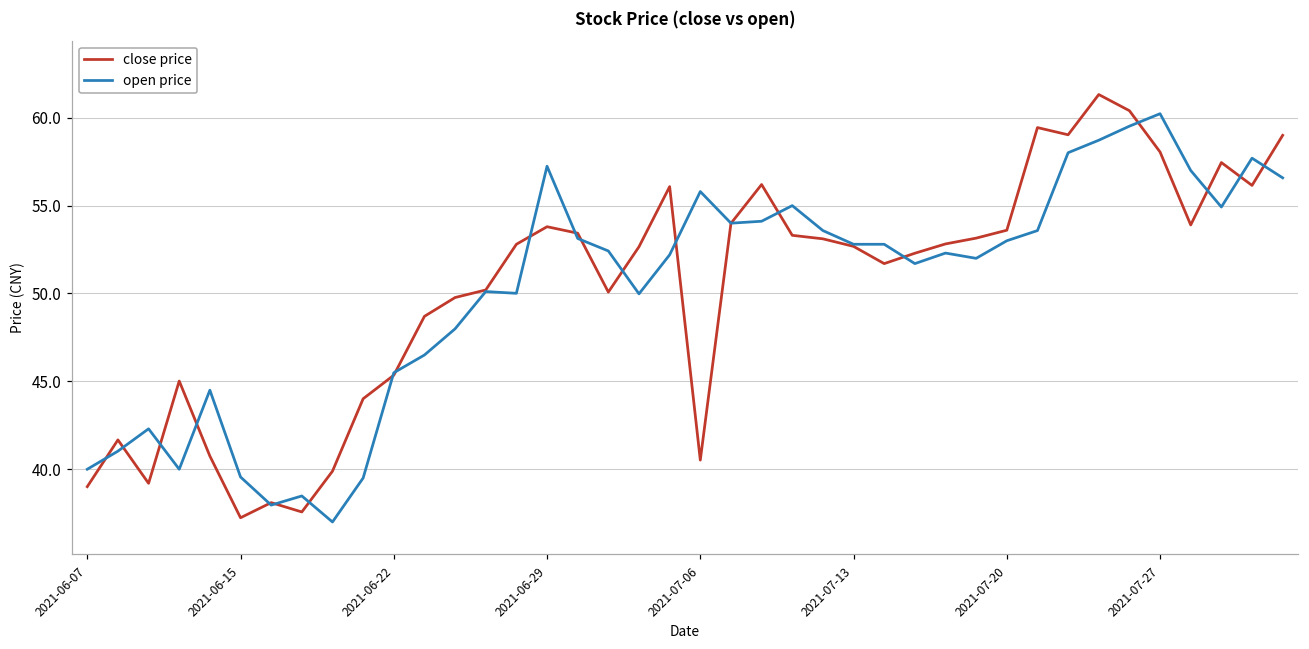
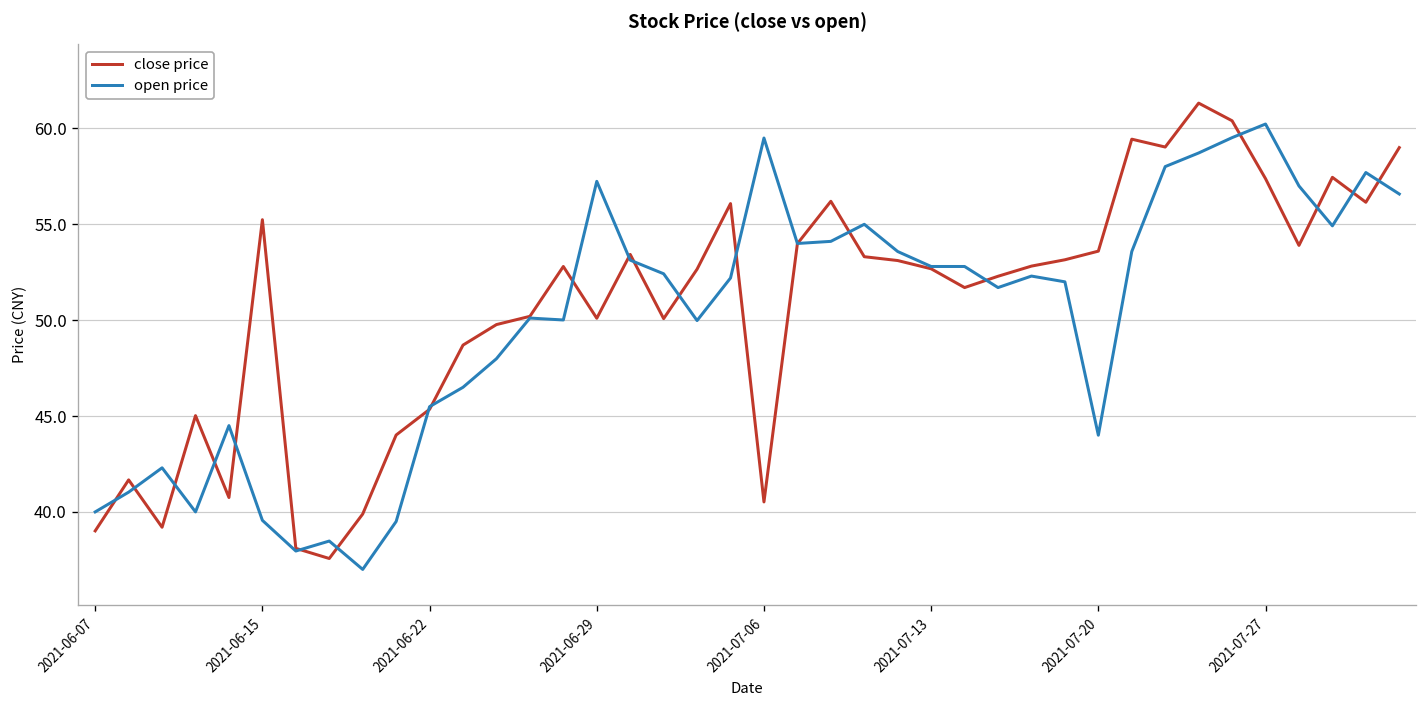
close price, 2021-06-15: 37.2 -> 55.2
close price, 2021-06-29: 53.8 -> 50.1
open price, 2021-07-06: 55.8 -> 59.5
open price, 2021-07-20: 53 -> 44
close price, 2021-07-27: 58.1 -> 57.4
